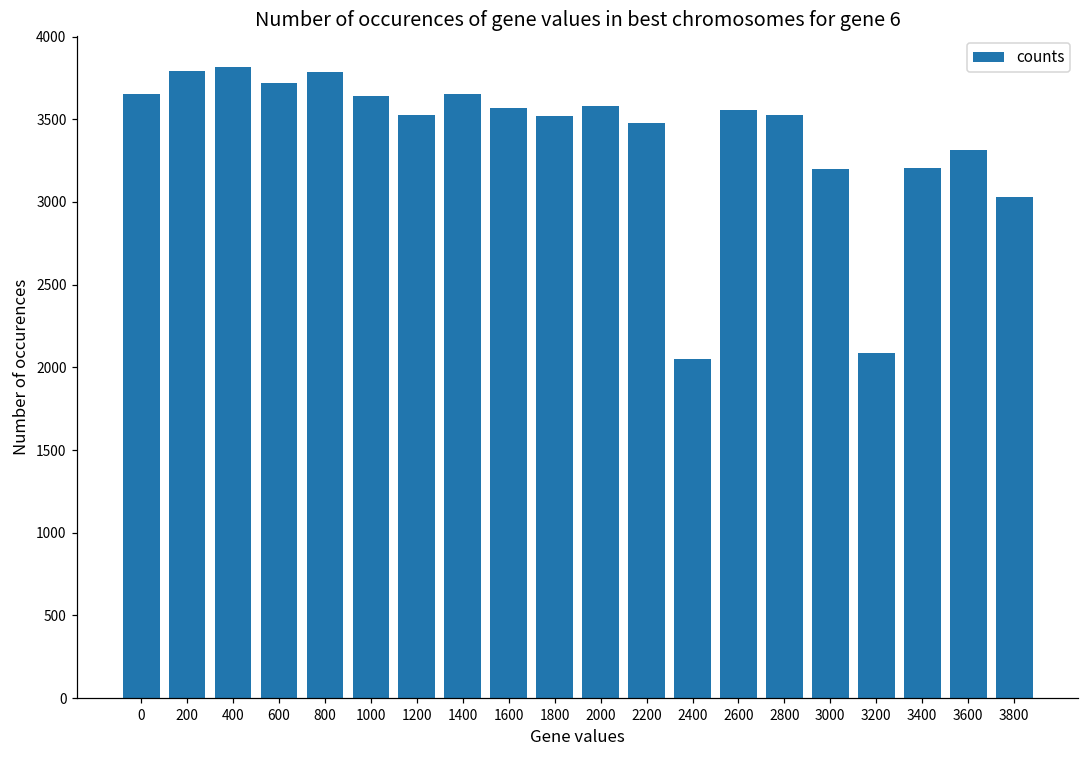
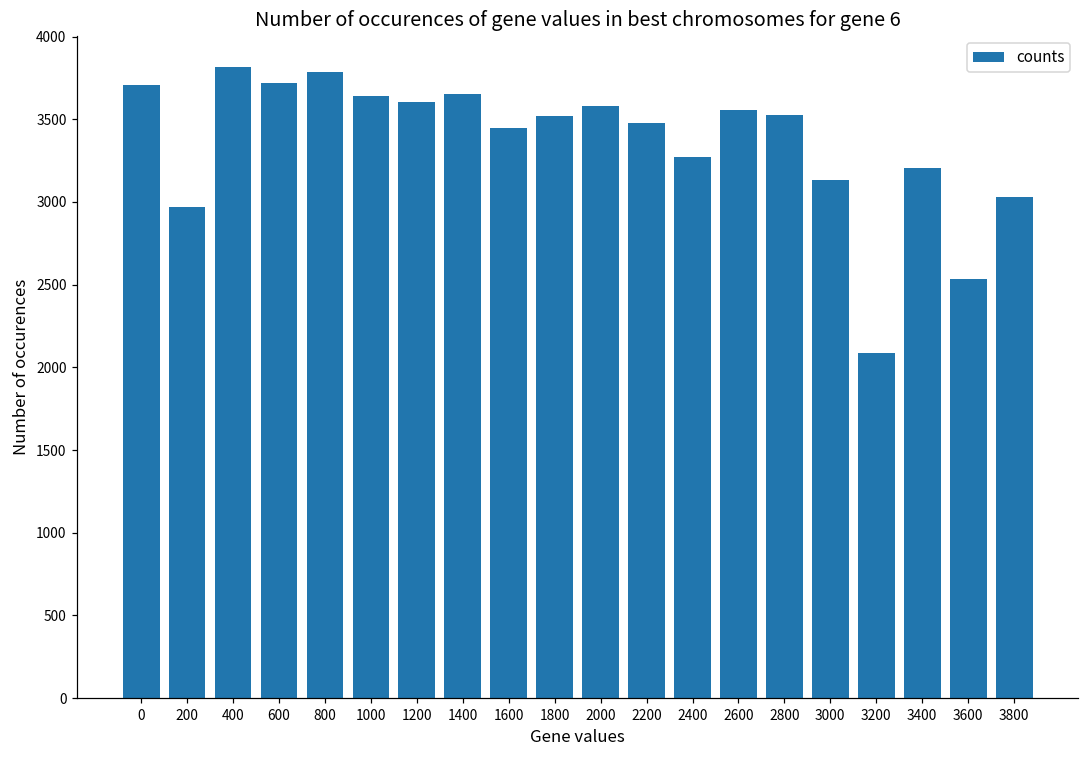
0: 3650 -> 3710
200: 3790 -> 2970
1200: 3530 -> 3610
1600: 3570 -> 3450
2400: 2050 -> 3270
3000: 3200 -> 3130
3600: 3320 -> 2540
